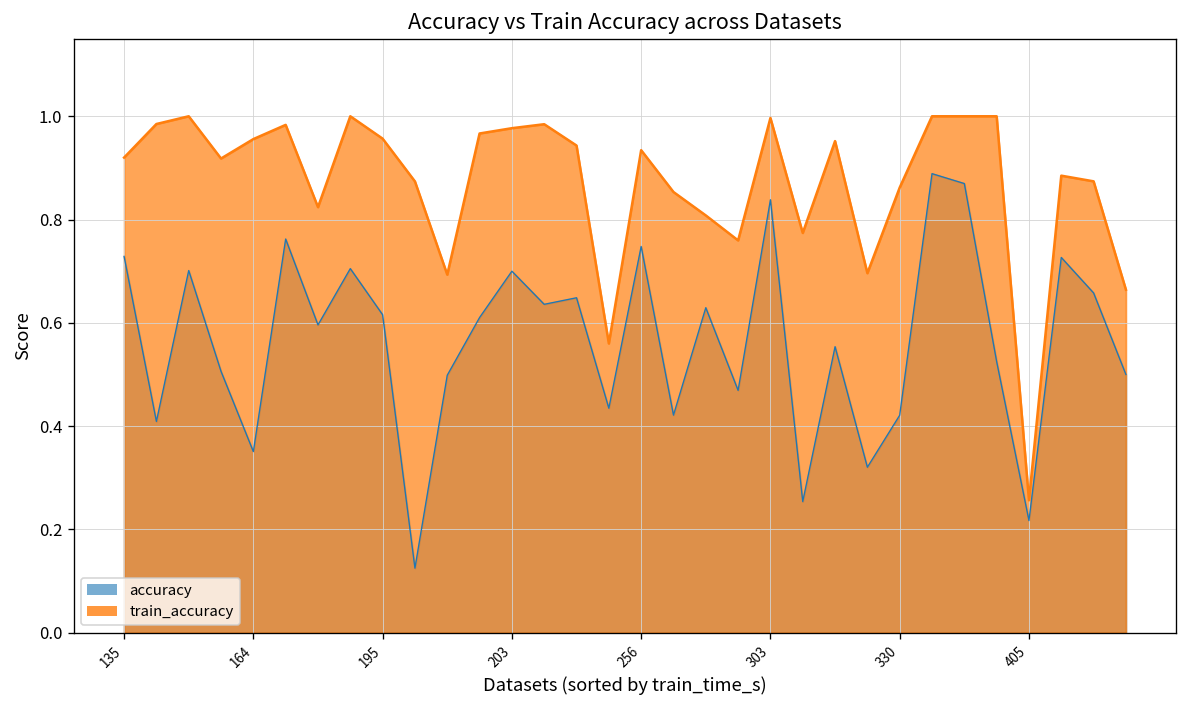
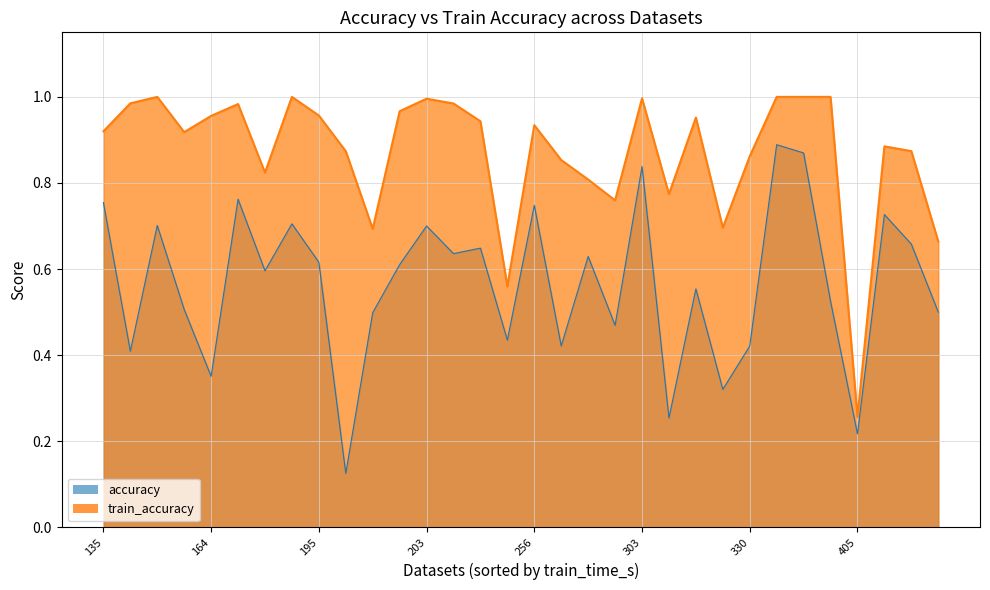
accuracy, 135: 0.73 -> 0.75
train_accuracy, 203: 0.98 -> 1.00
